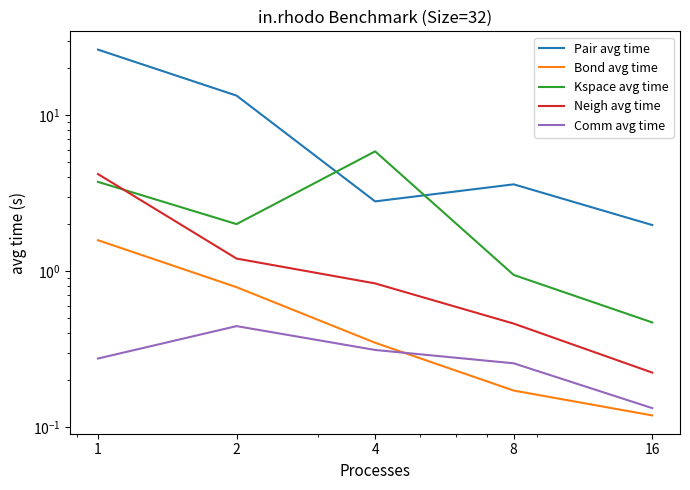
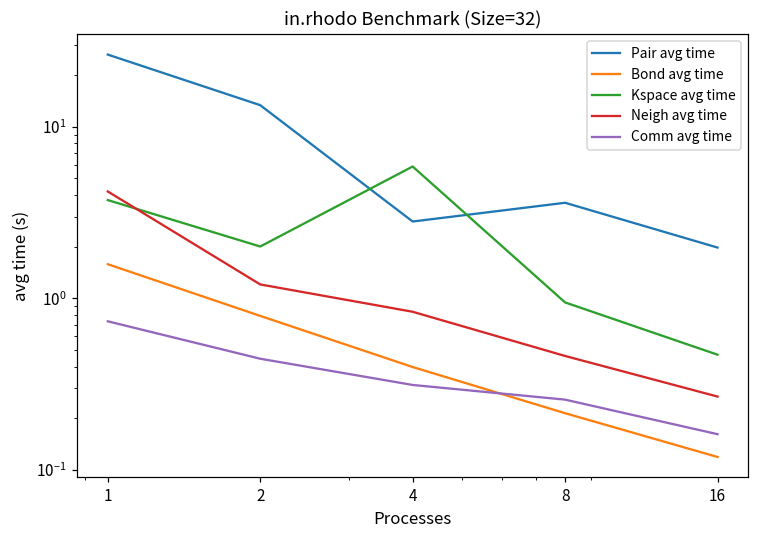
Comm avg time, 1: 0.28 -> 0.7
Bond avg time, 4: 0.35 -> 0.40
Bond avg time, 8: 0.17 -> 0.21
Neigh avg time, 16: 0.22 -> 0.27
Comm avg time, 16: 0.13 -> 0.16
